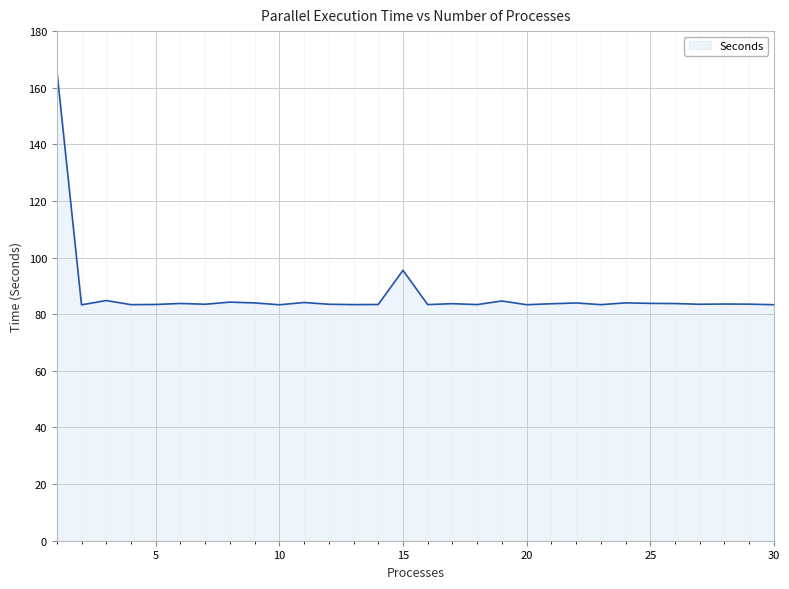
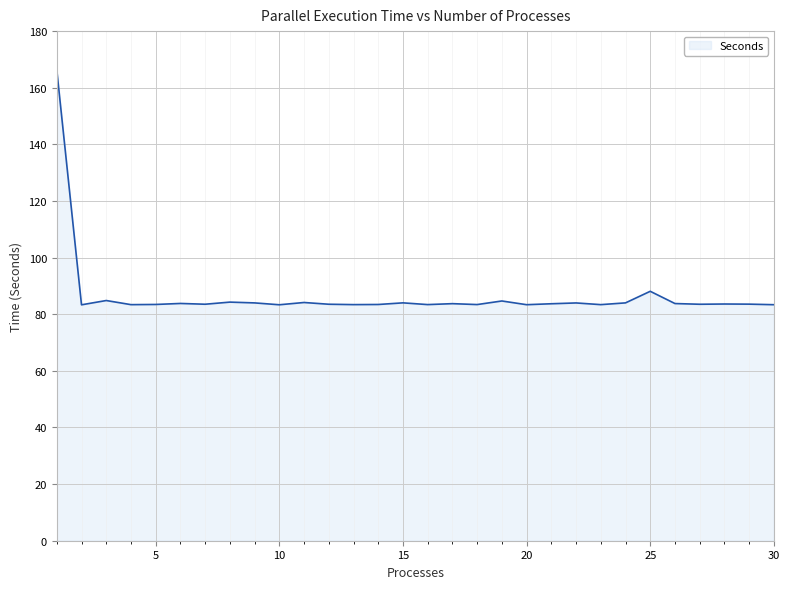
15: 96 -> 84
25: 84 -> 88
